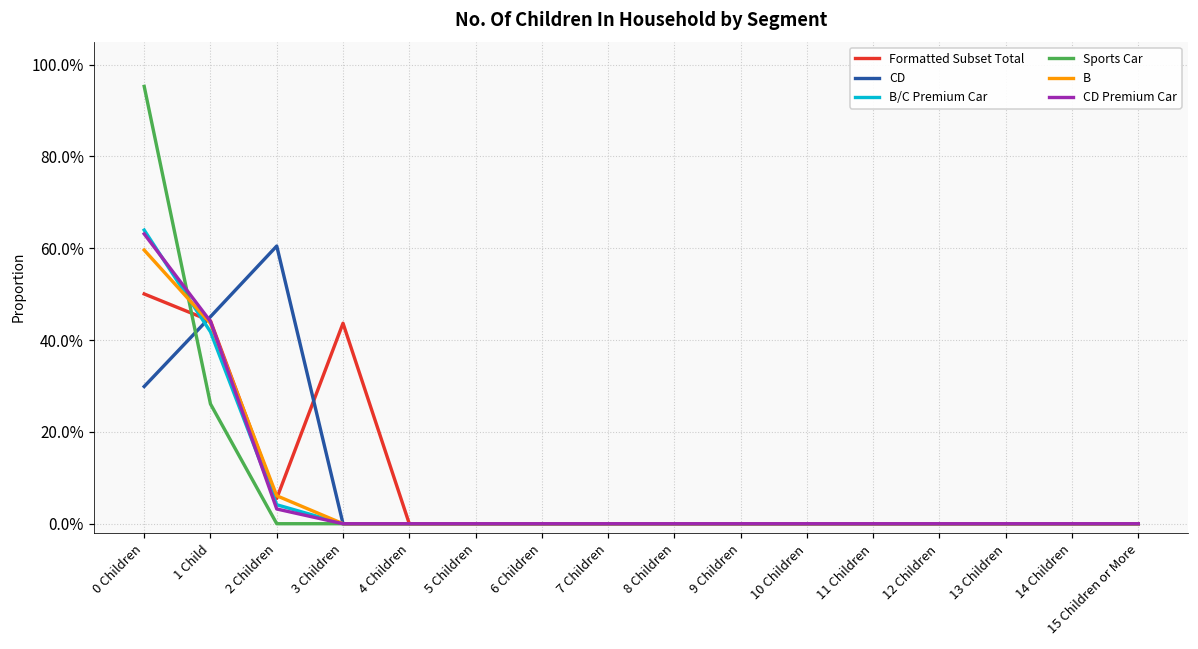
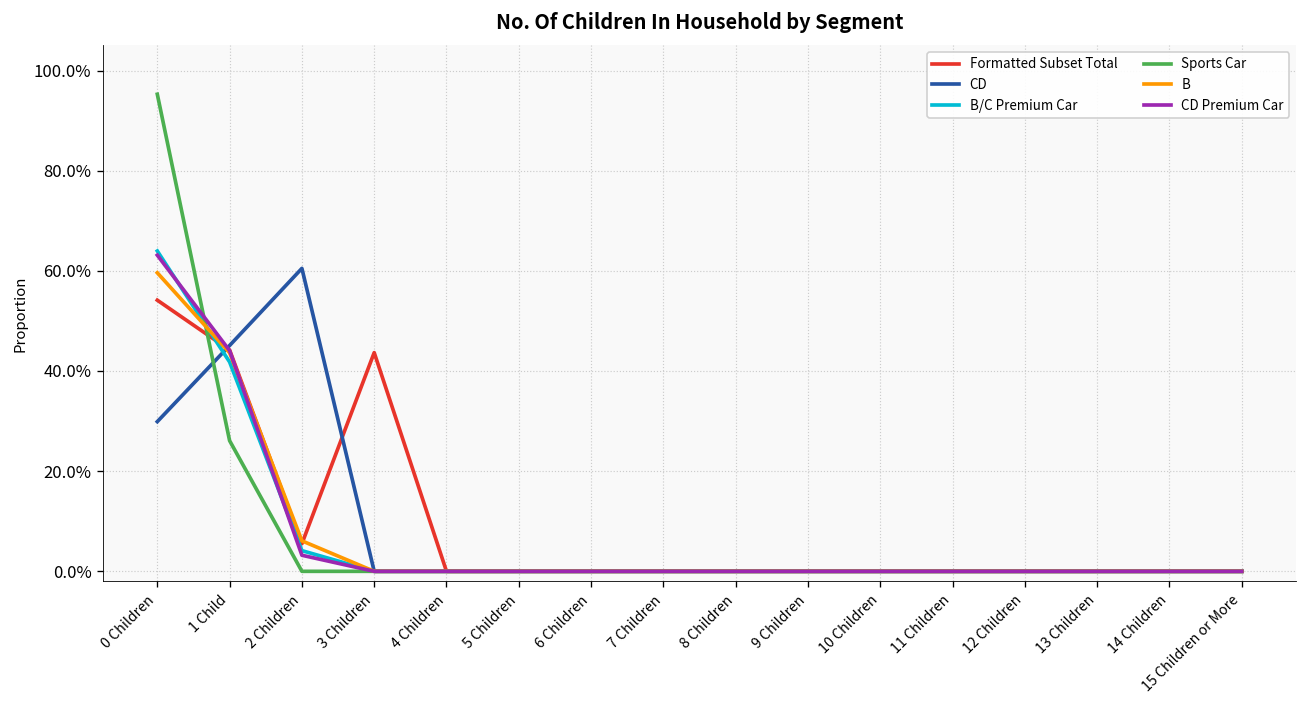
Formatted Subset Total, 0 Children: 50% -> 54%
